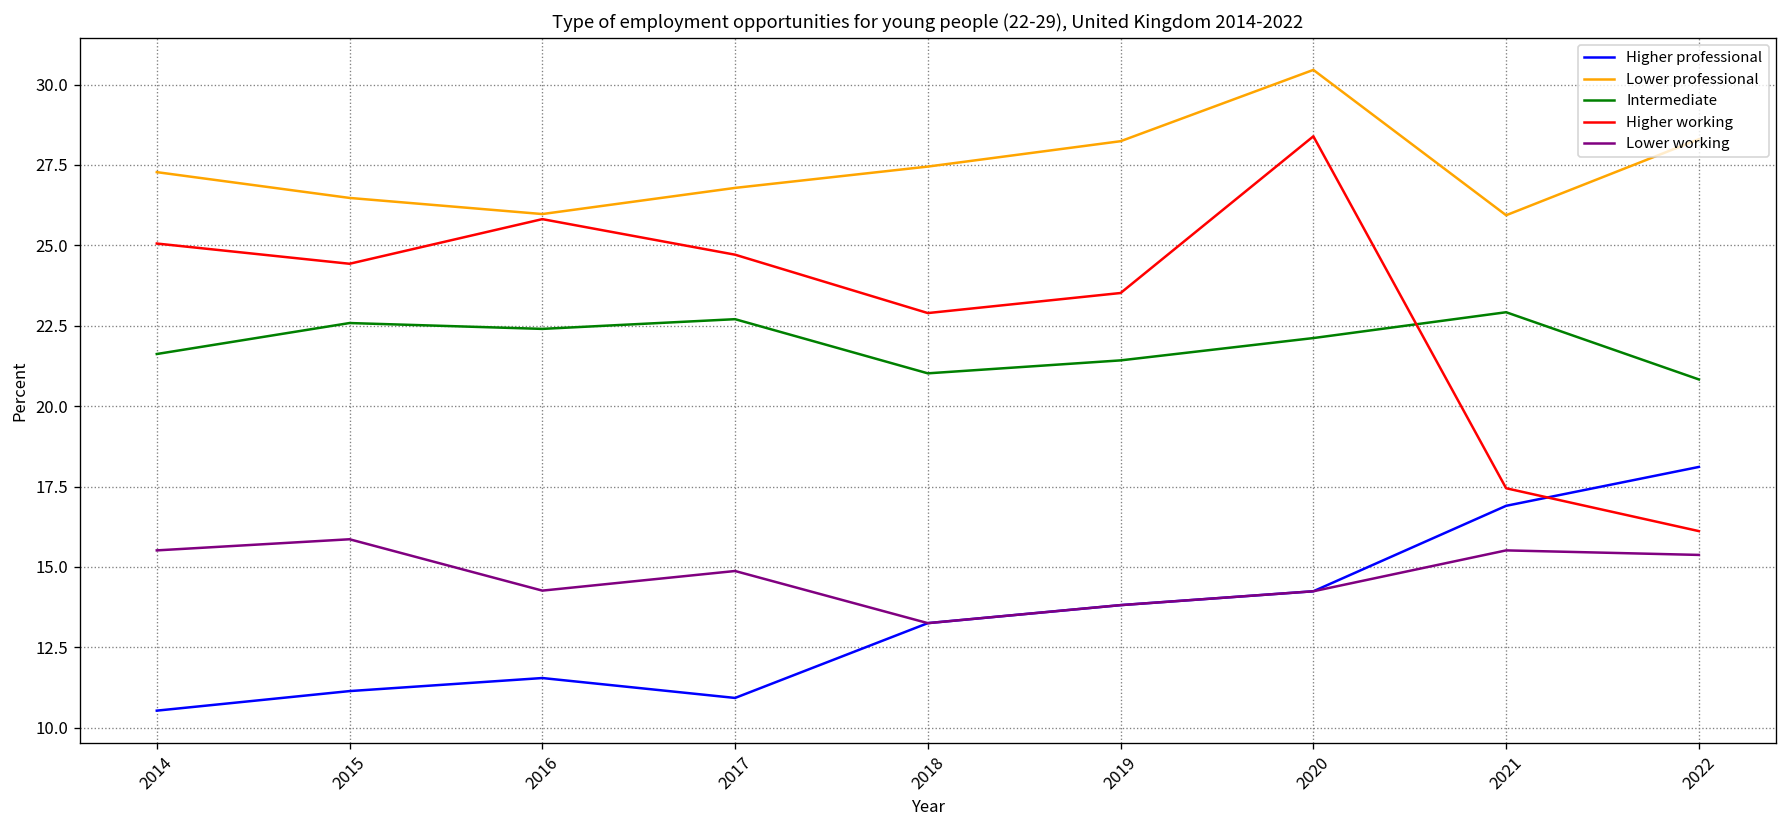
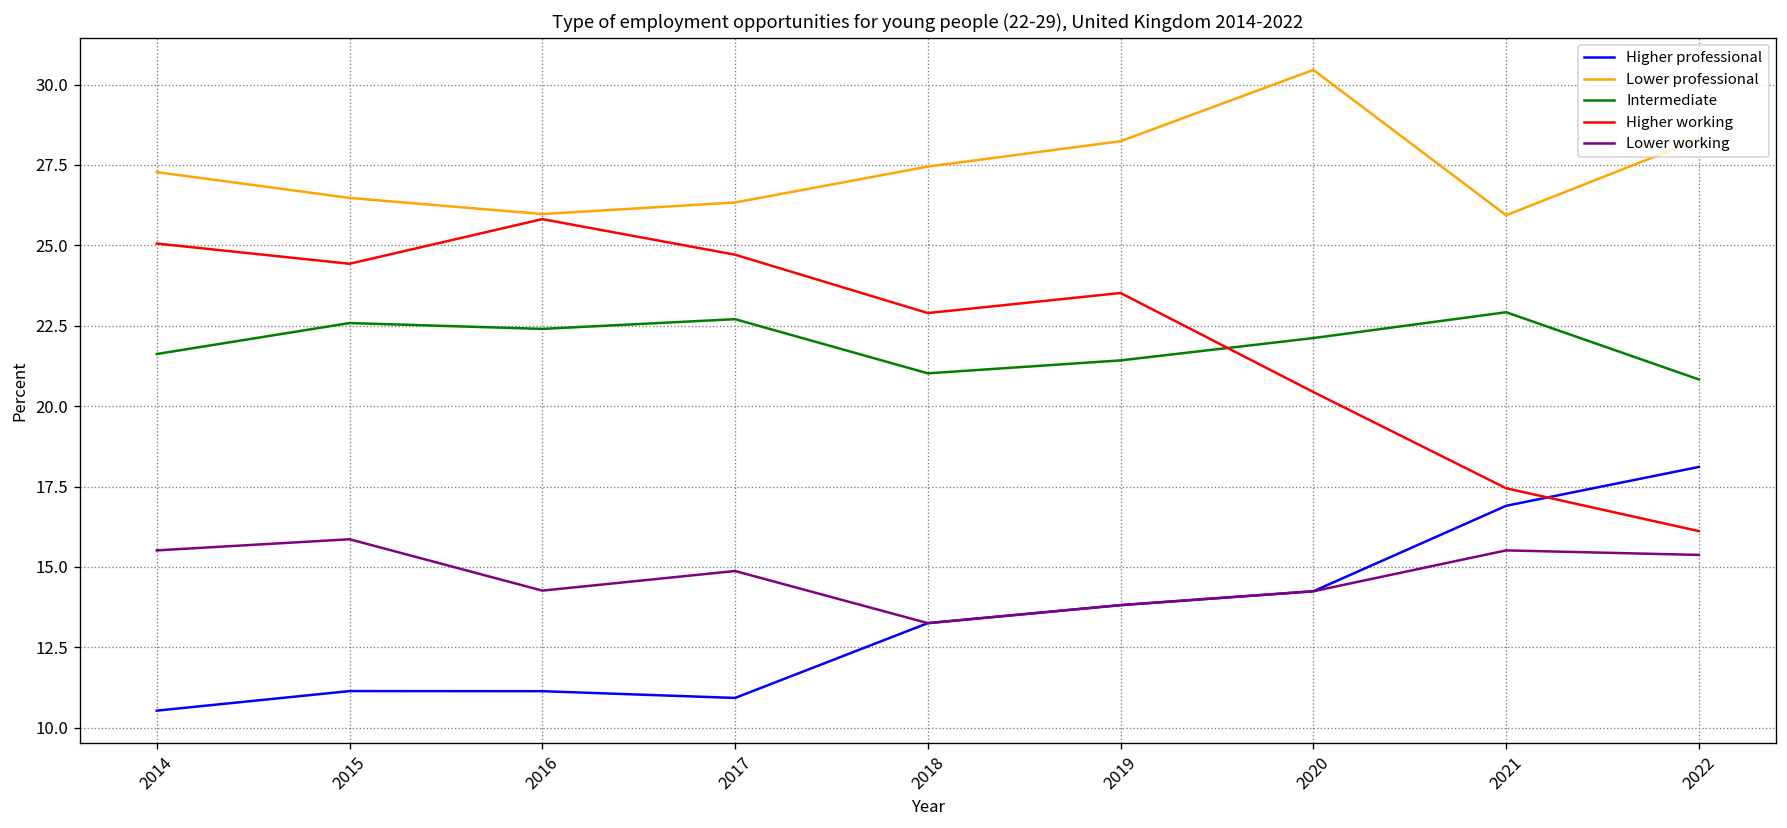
Higher professional, 2016: 11.5 -> 11.1
Lower professional, 2017: 26.8 -> 26.3
Higher working, 2020: 28.4 -> 20.4
